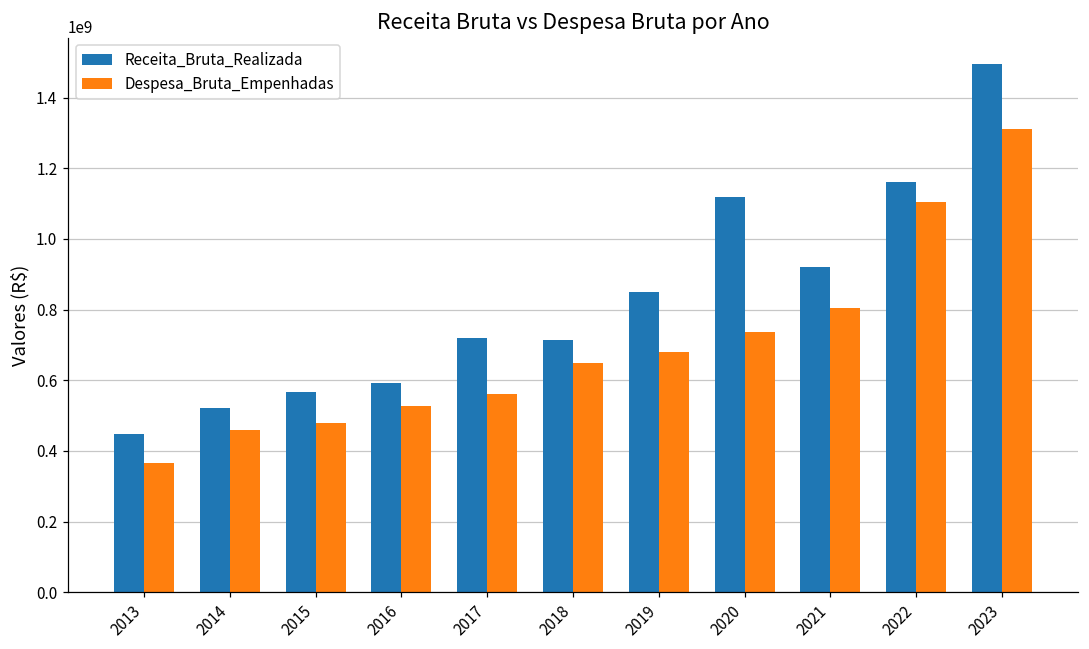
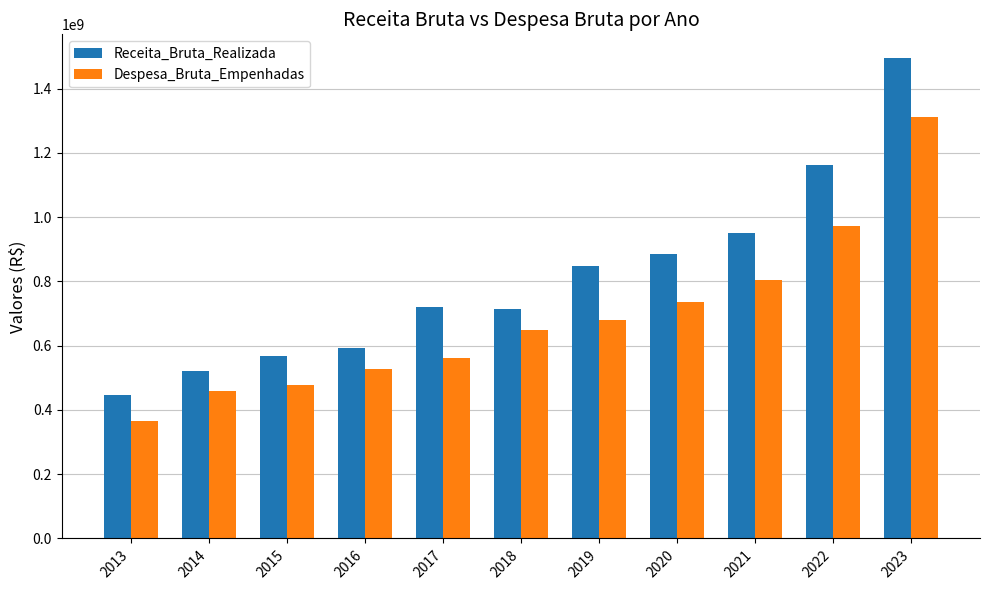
Receita_Bruta_Realizada, 2020: 1120000000 -> 890000000
Receita_Bruta_Realizada, 2021: 920000000 -> 950000000
Despesa_Bruta_Empenhadas, 2022: 1110000000 -> 970000000
